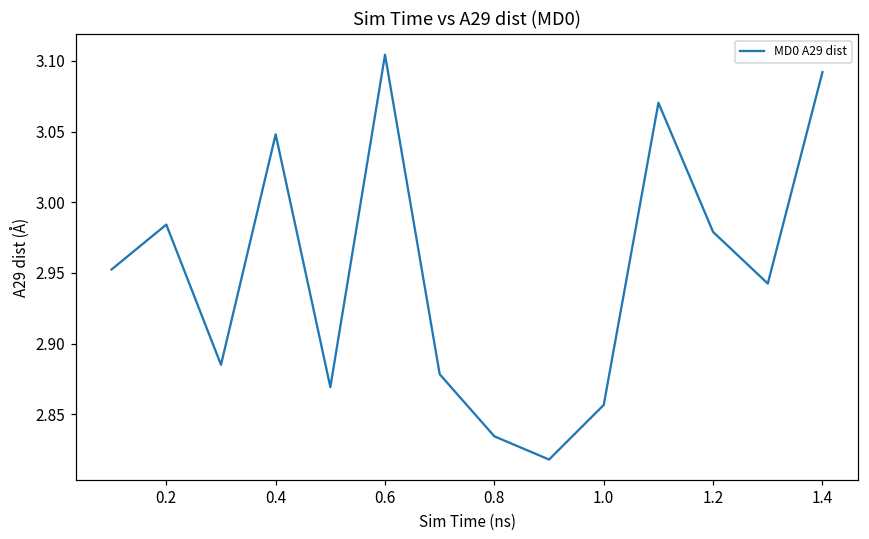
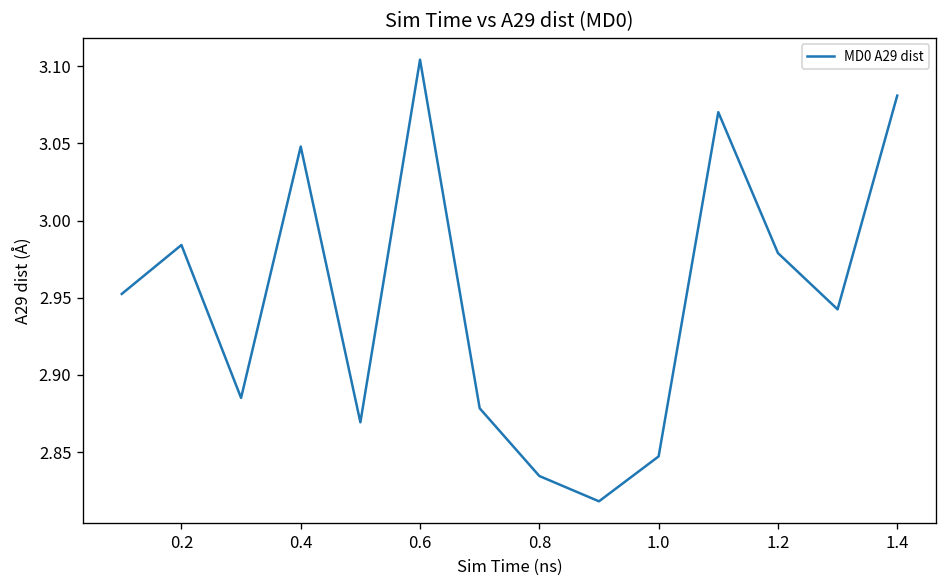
1.0: 2.857 -> 2.847
1.4: 3.092 -> 3.081
